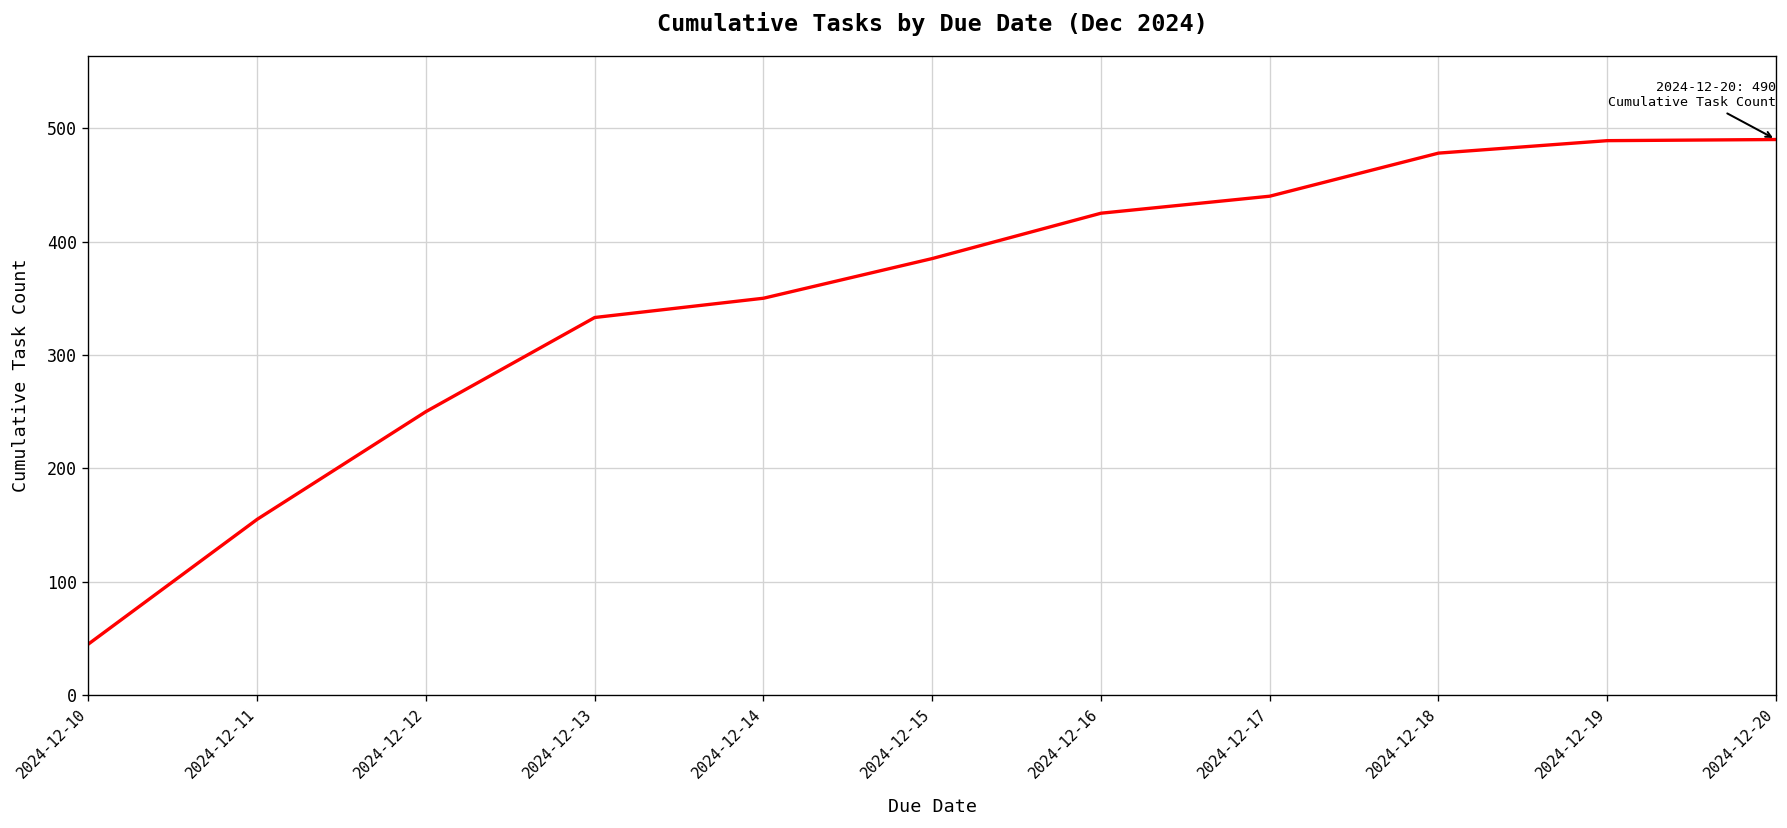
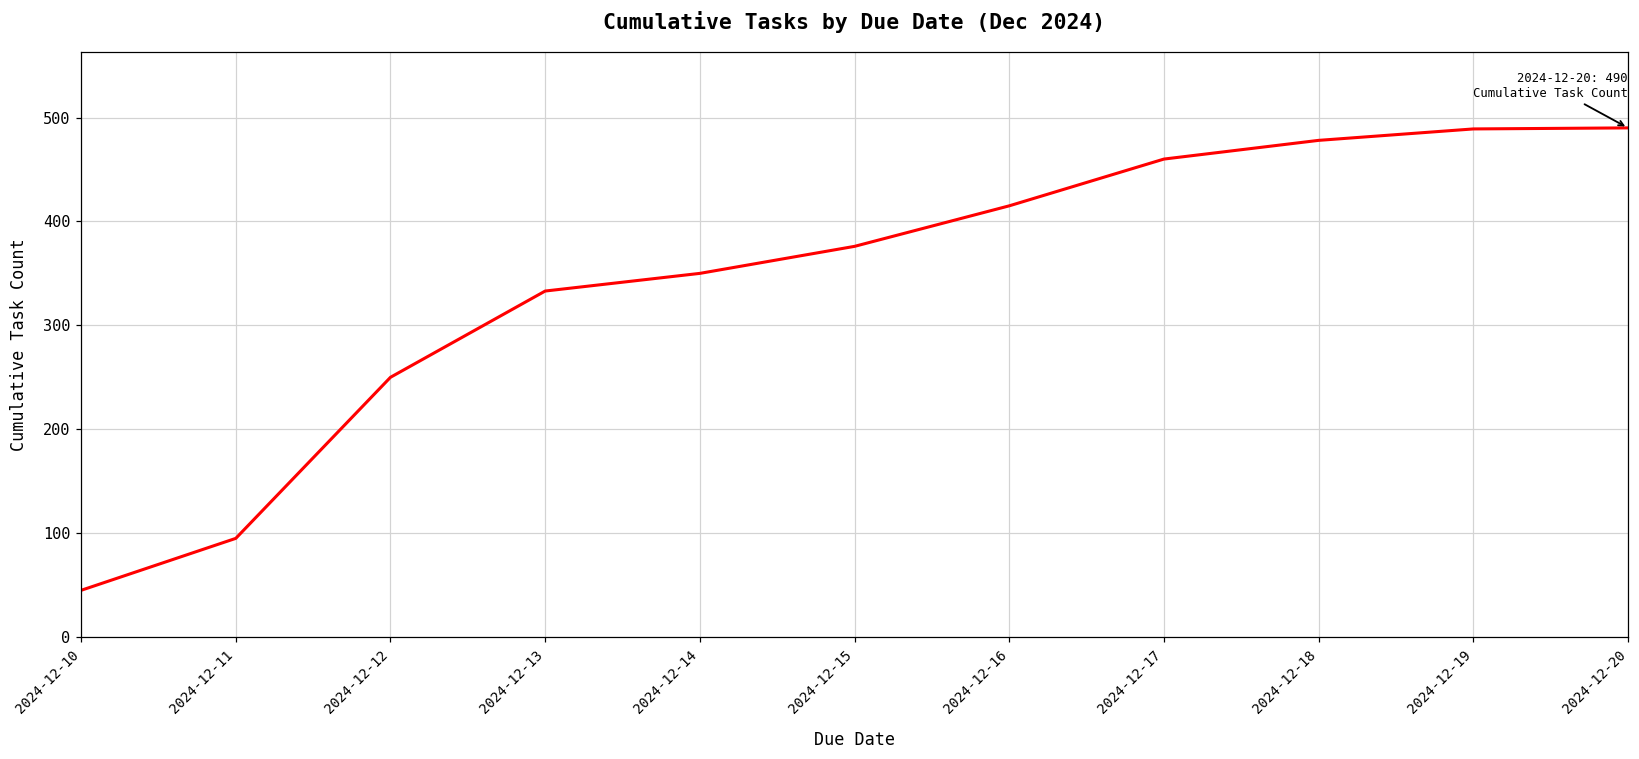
2024-12-11: 160 -> 100
2024-12-15: 390 -> 380
2024-12-16: 430 -> 420
2024-12-17: 440 -> 460
